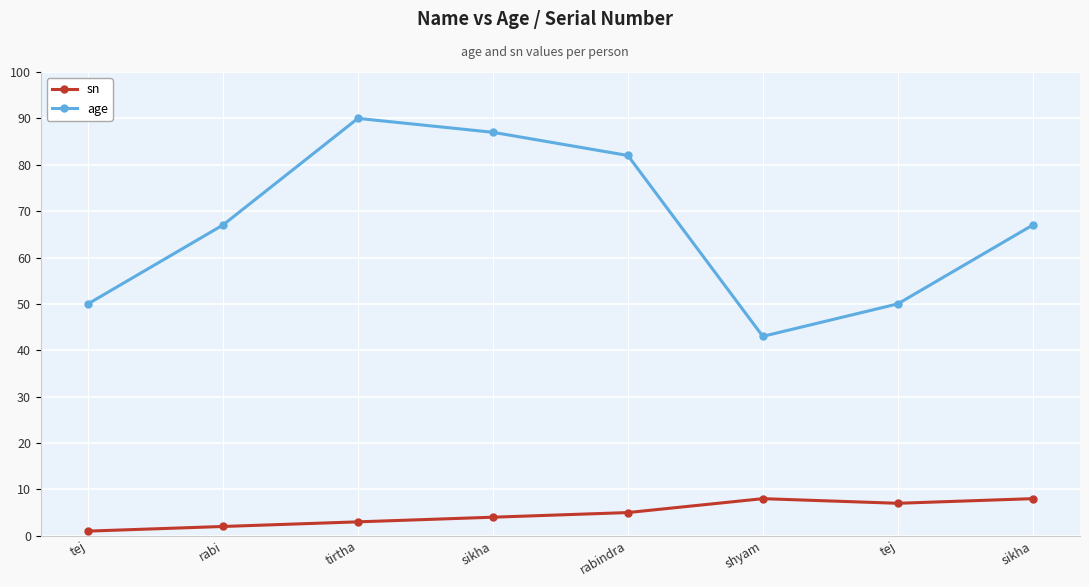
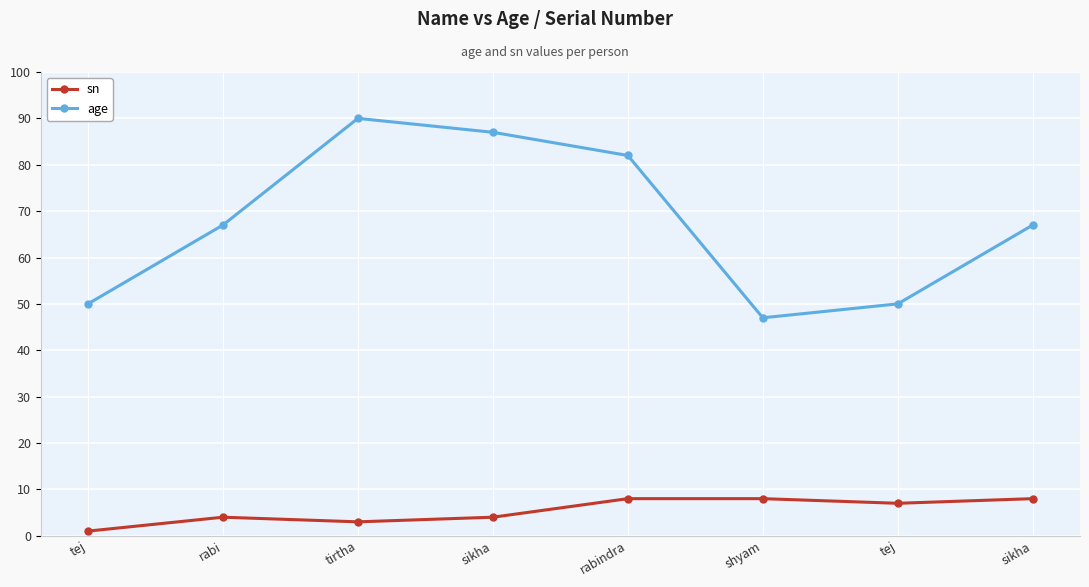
sn, rabi: 2 -> 4
sn, rabindra: 5 -> 8
age, shyam: 43 -> 47
